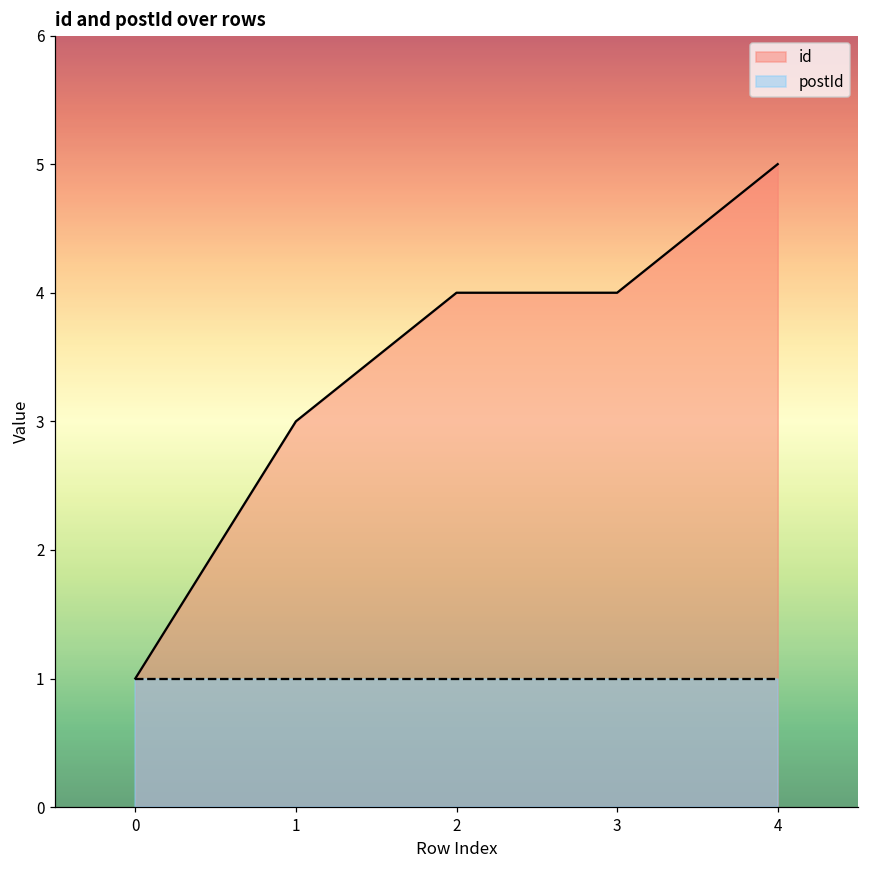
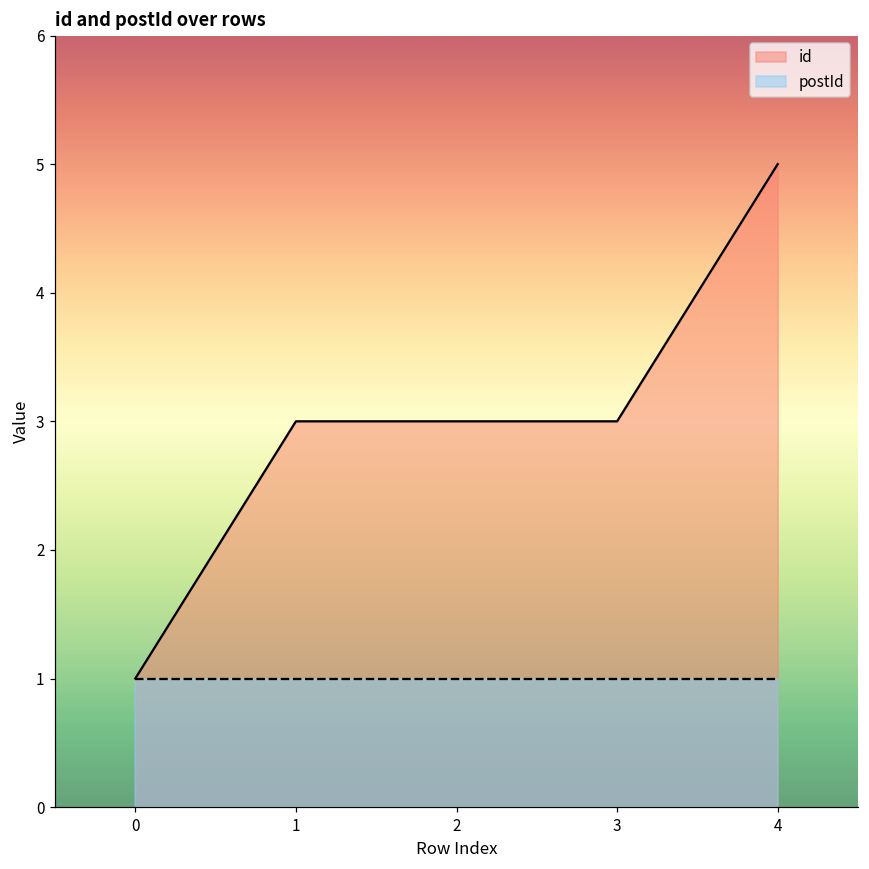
id, 2: 4 -> 3
id, 3: 4 -> 3
